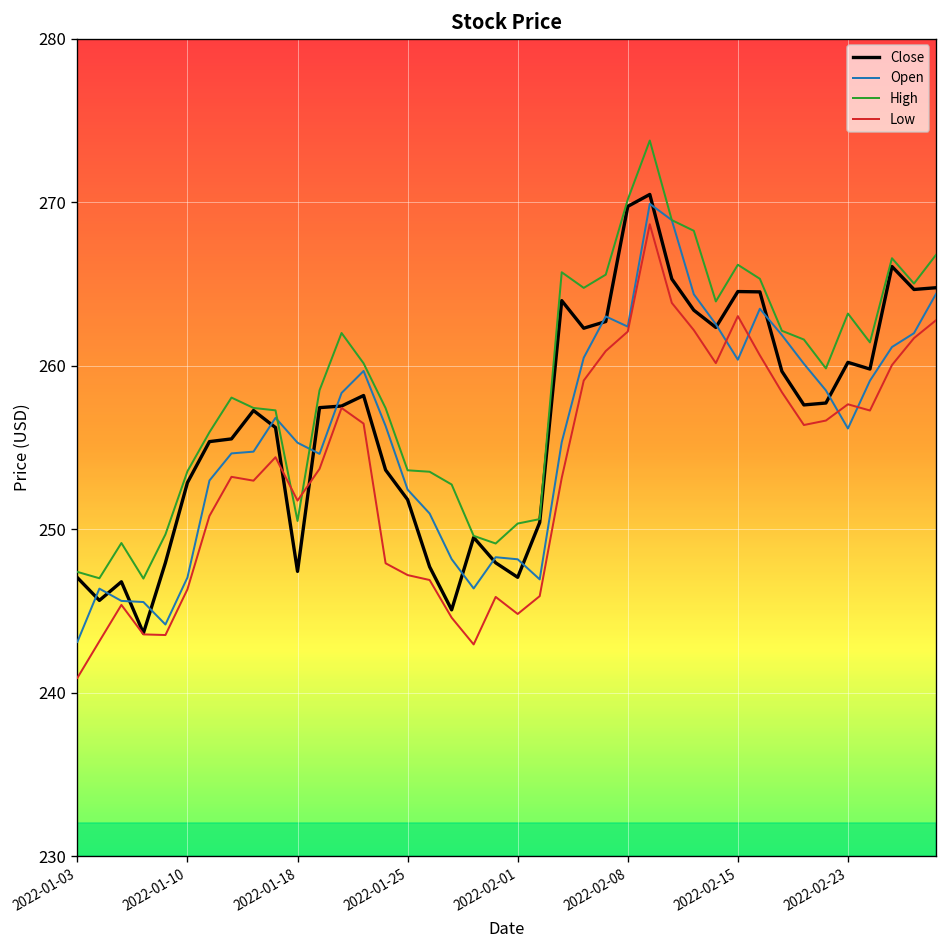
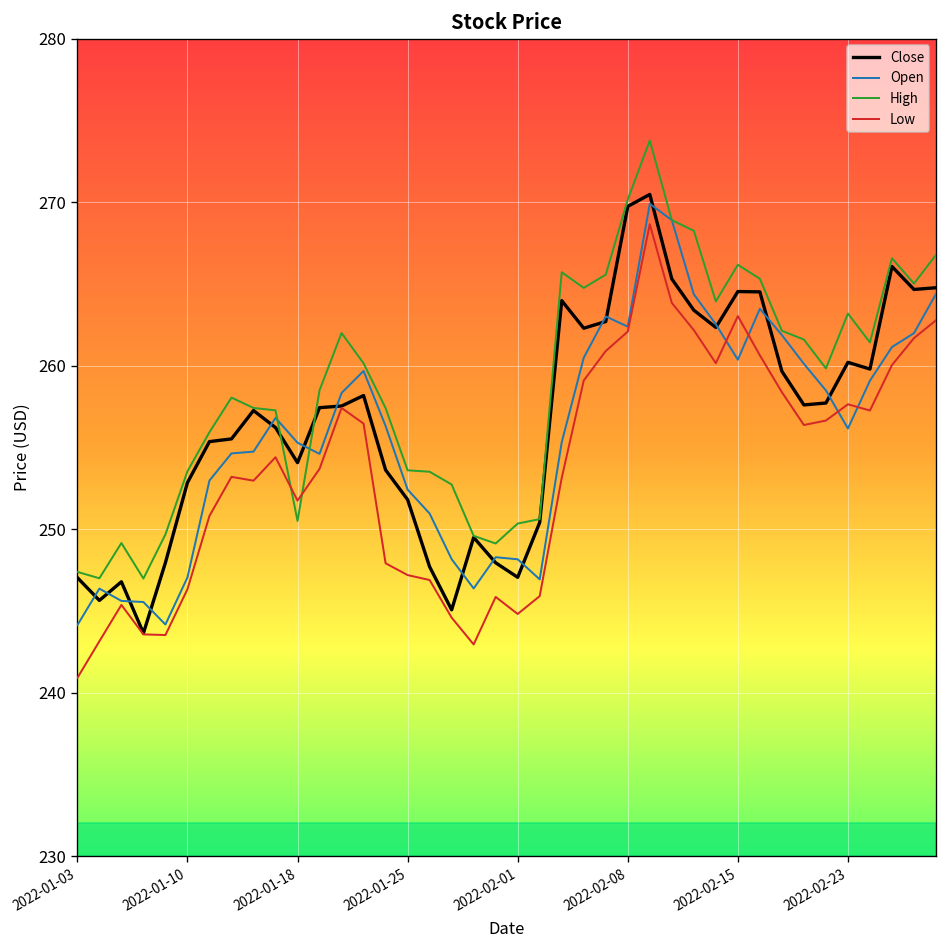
Open, 2022-01-03: 243.1 -> 244.1
Close, 2022-01-18: 247.4 -> 254.1
